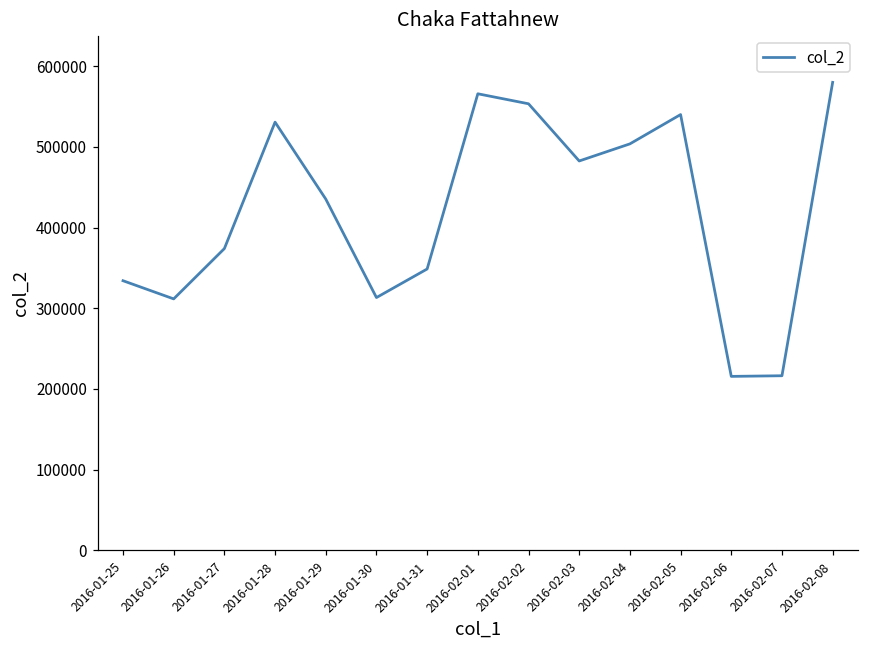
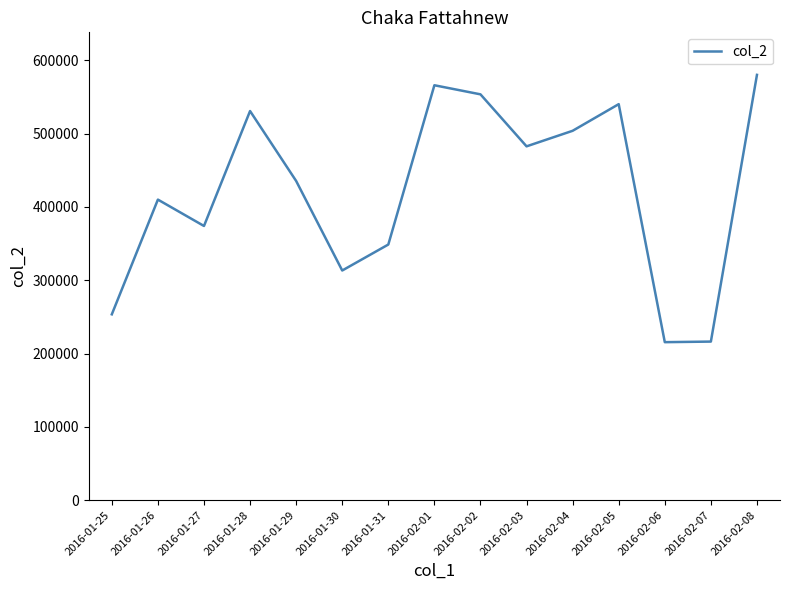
2016-01-25: 330000 -> 250000
2016-01-26: 310000 -> 410000
